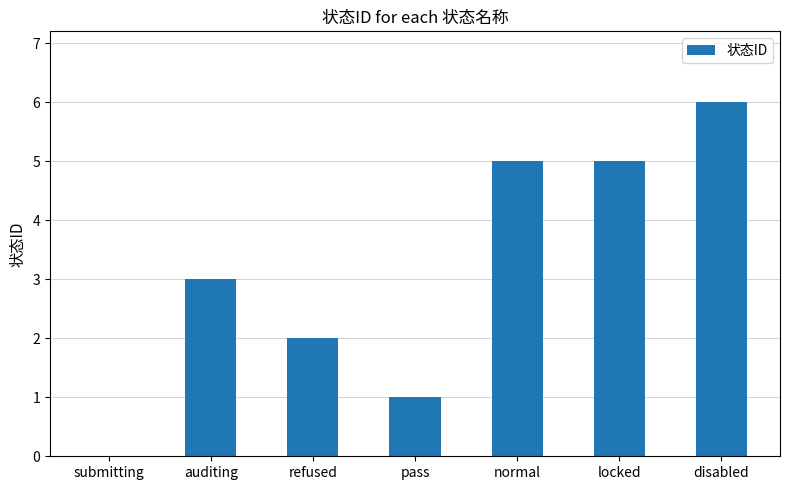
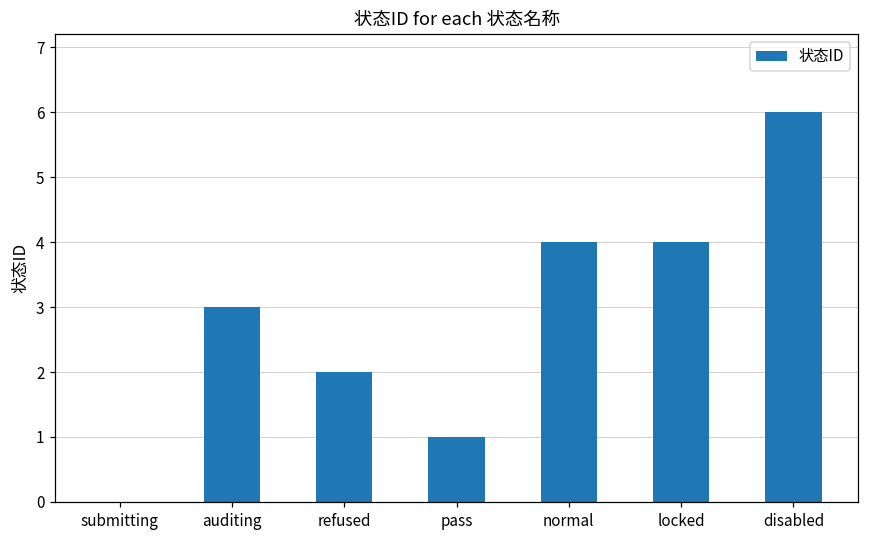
normal: 5 -> 4
locked: 5 -> 4
